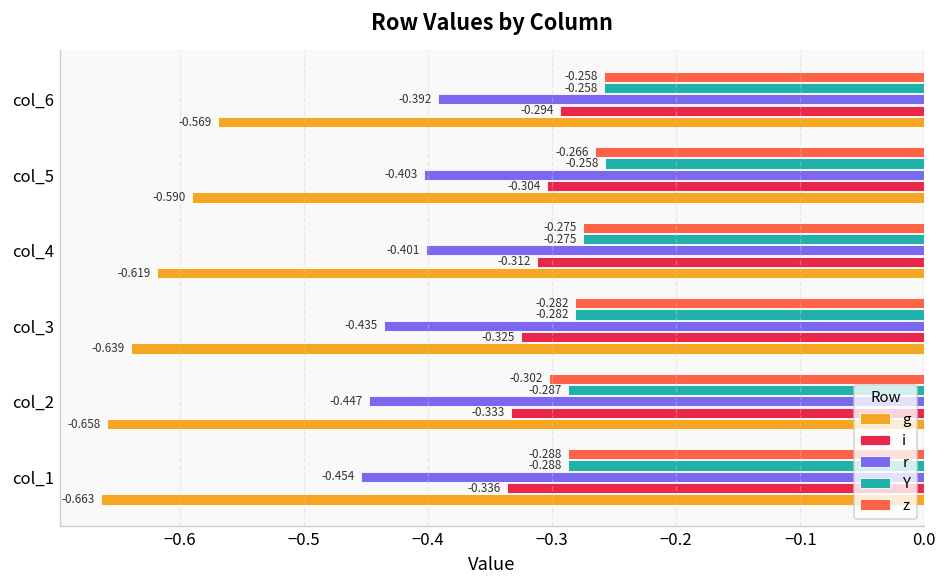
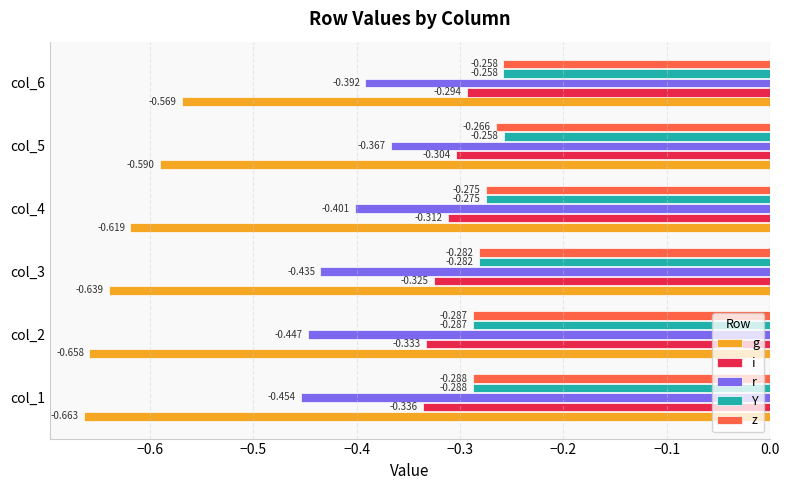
r, col_5: -0.403 -> -0.367
z, col_2: -0.302 -> -0.287
